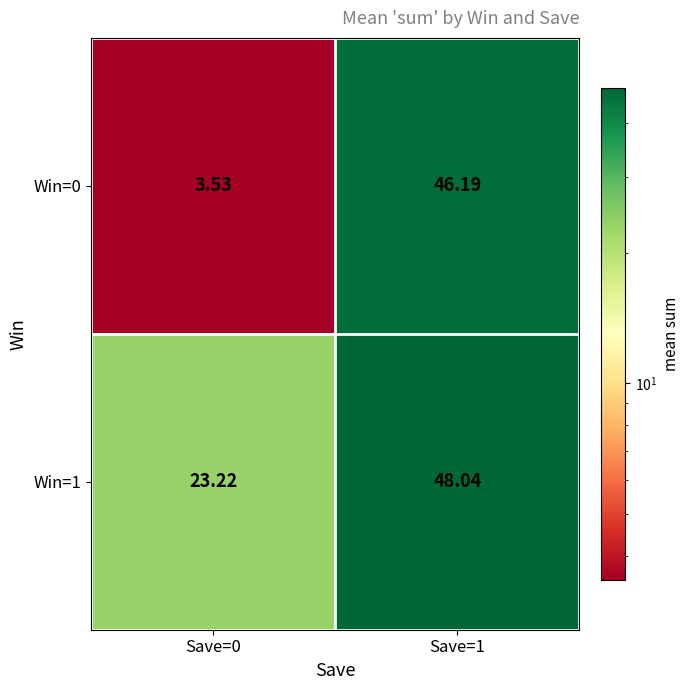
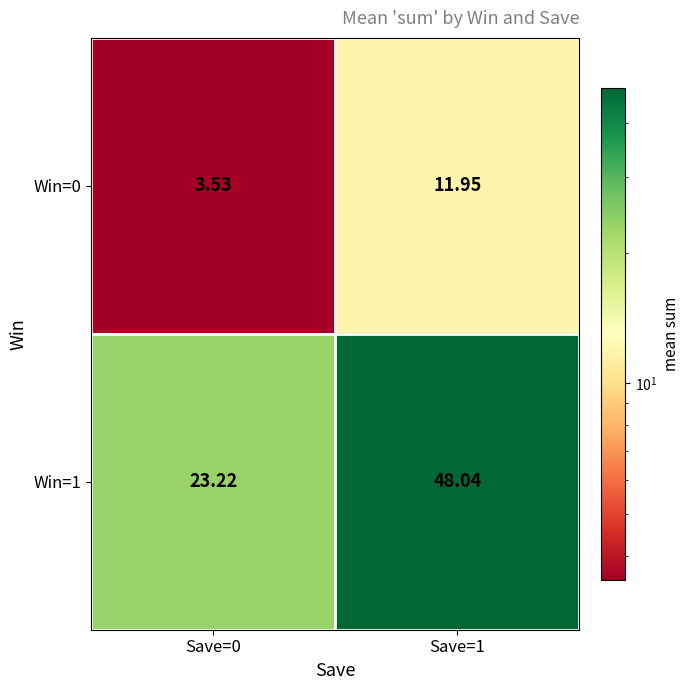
Win=0, Save=1: 46.19 -> 11.95
